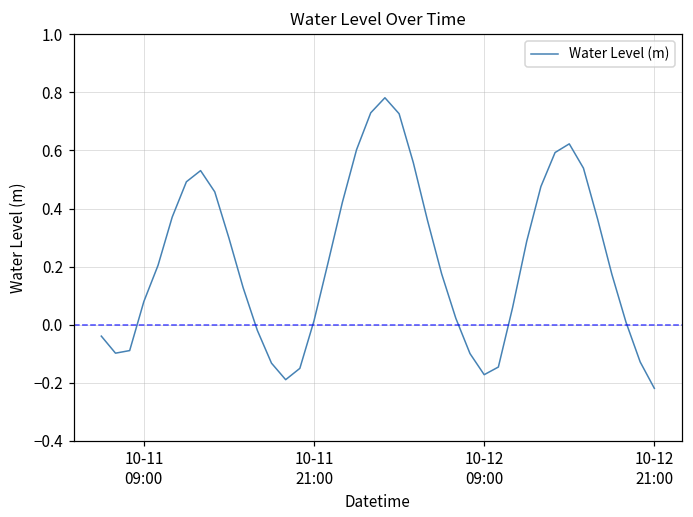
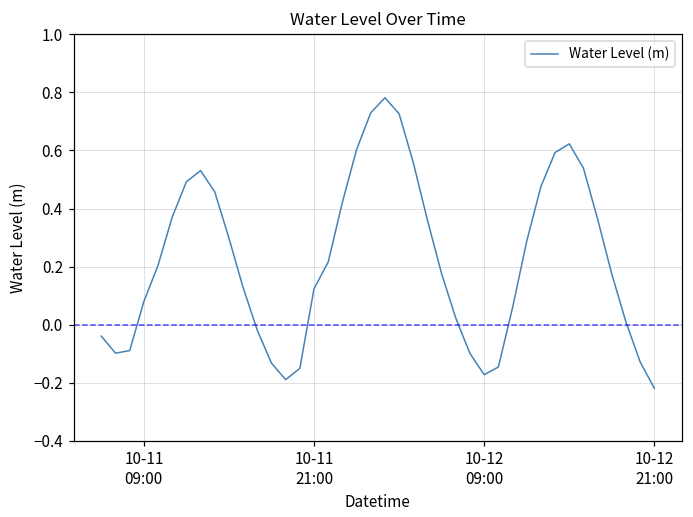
10-11 21:00: 0.01 -> 0.12
